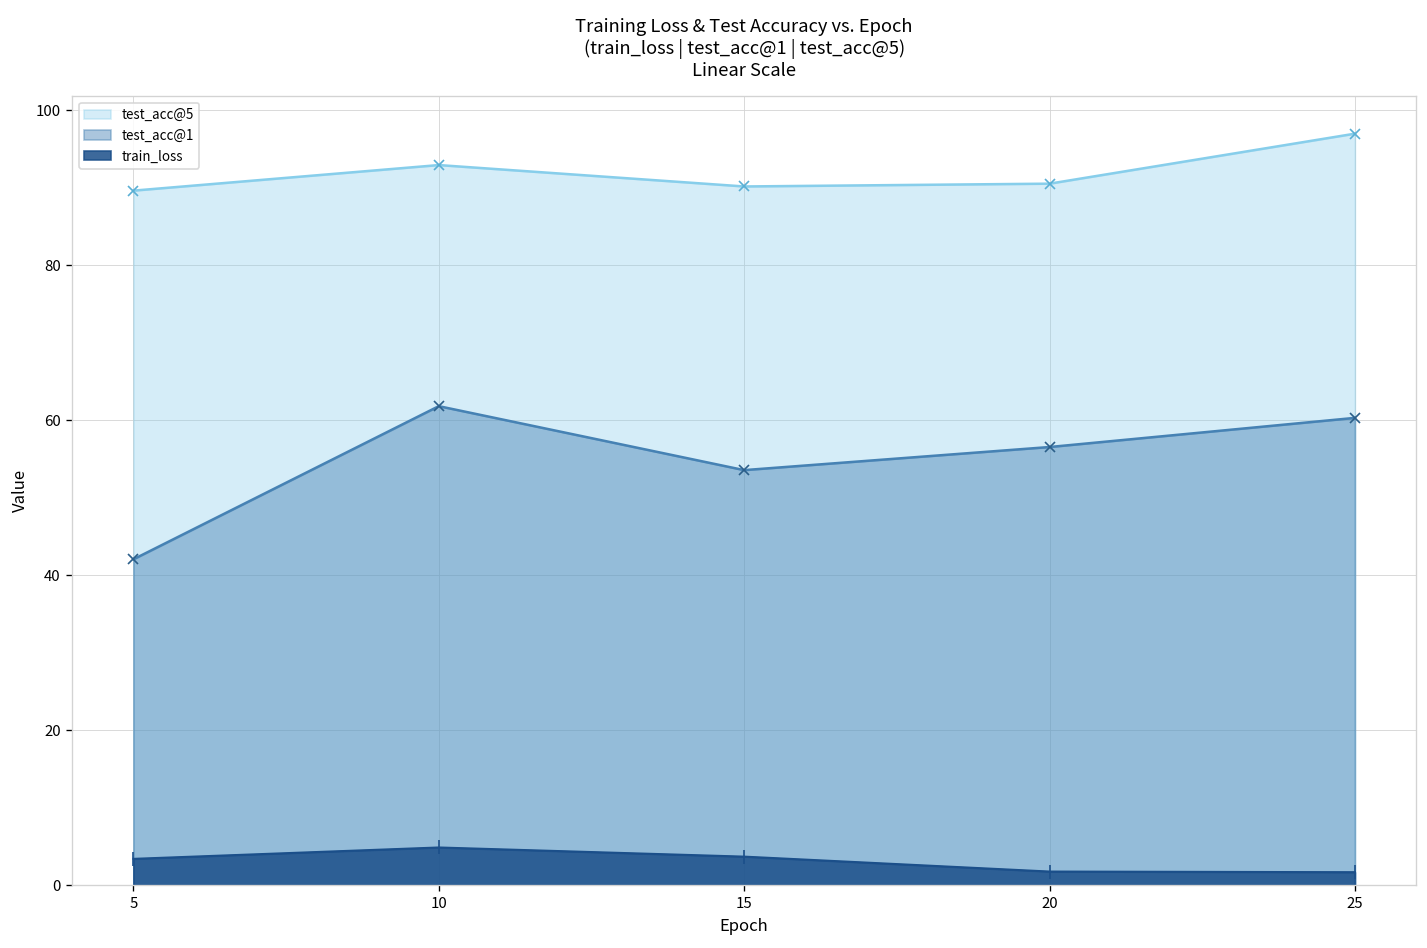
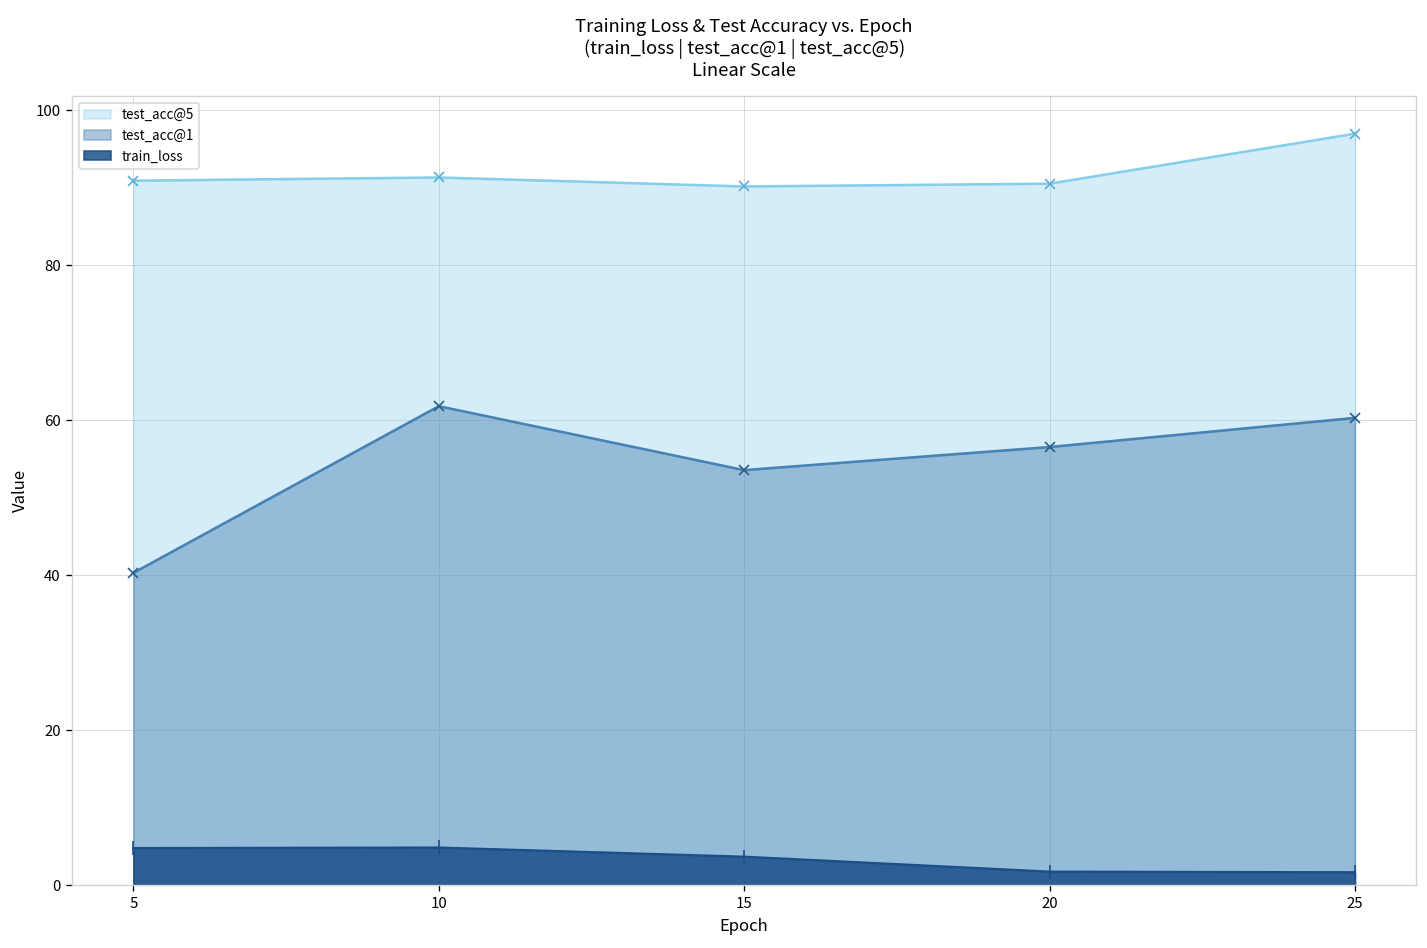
test_acc@5, 5: 90 -> 91
test_acc@1, 5: 42 -> 40
train_loss, 5: 3 -> 5
test_acc@5, 10: 93 -> 91
